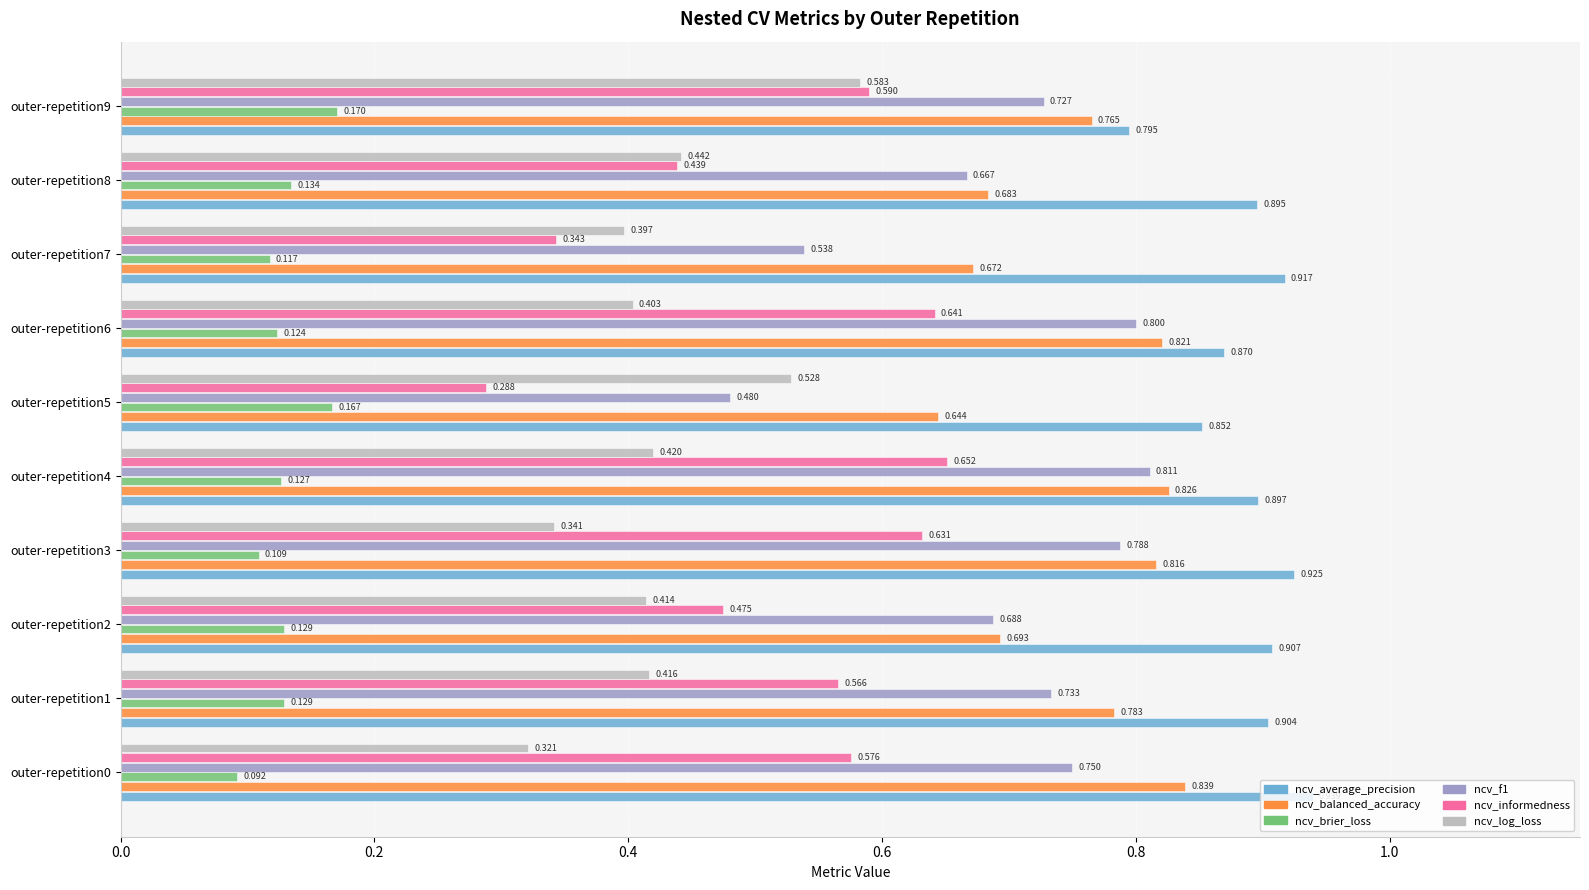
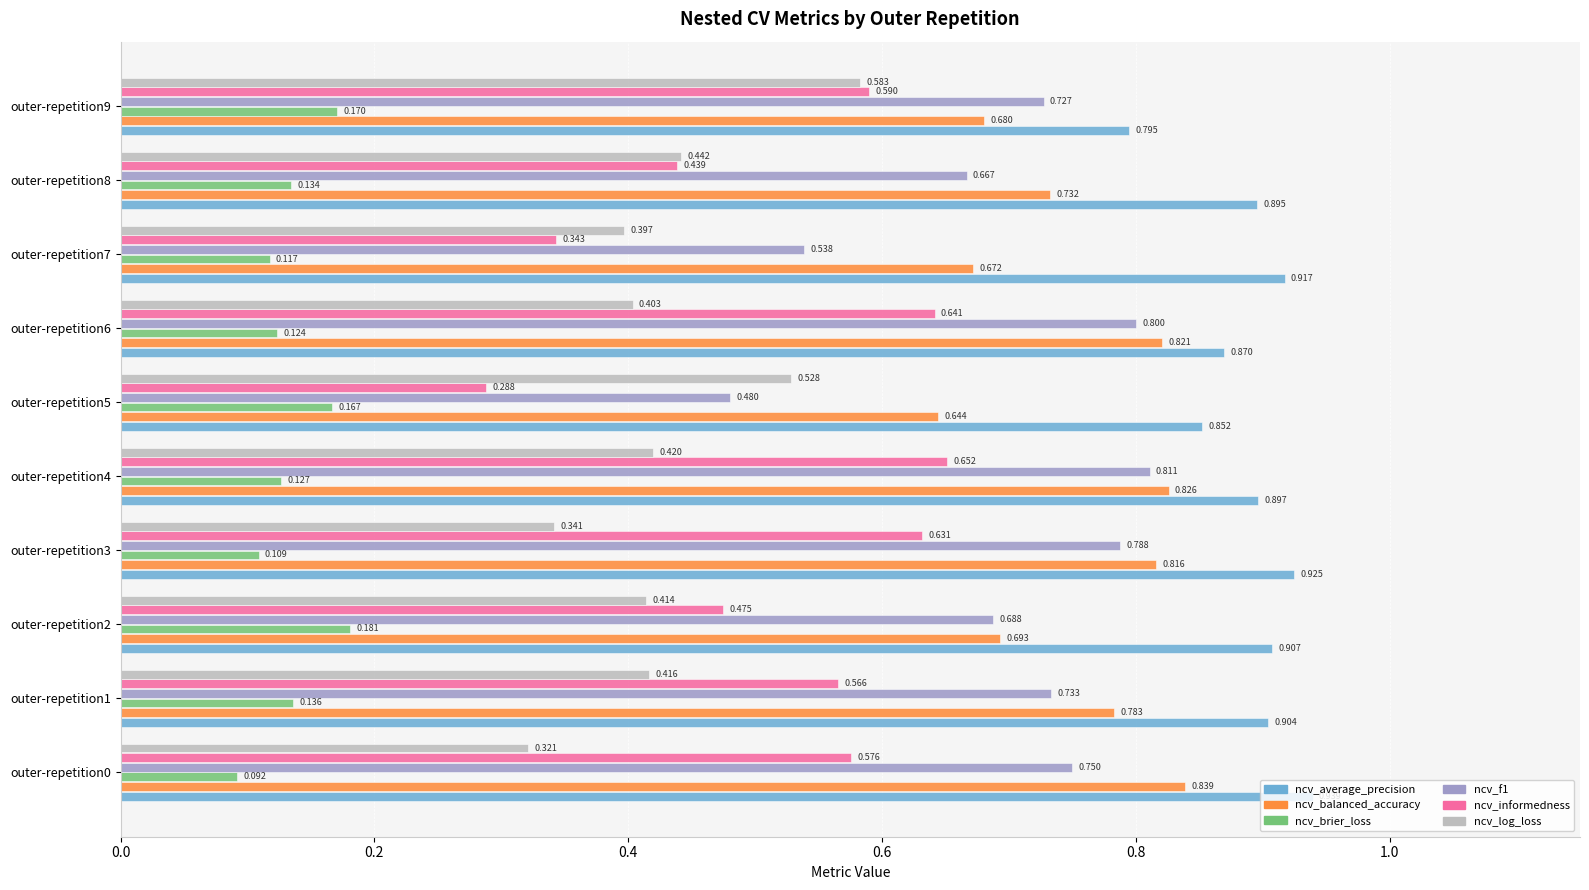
ncv_balanced_accuracy, outer-repetition9: 0.765 -> 0.680
ncv_balanced_accuracy, outer-repetition8: 0.683 -> 0.732
ncv_brier_loss, outer-repetition2: 0.129 -> 0.181
ncv_brier_loss, outer-repetition1: 0.129 -> 0.136
